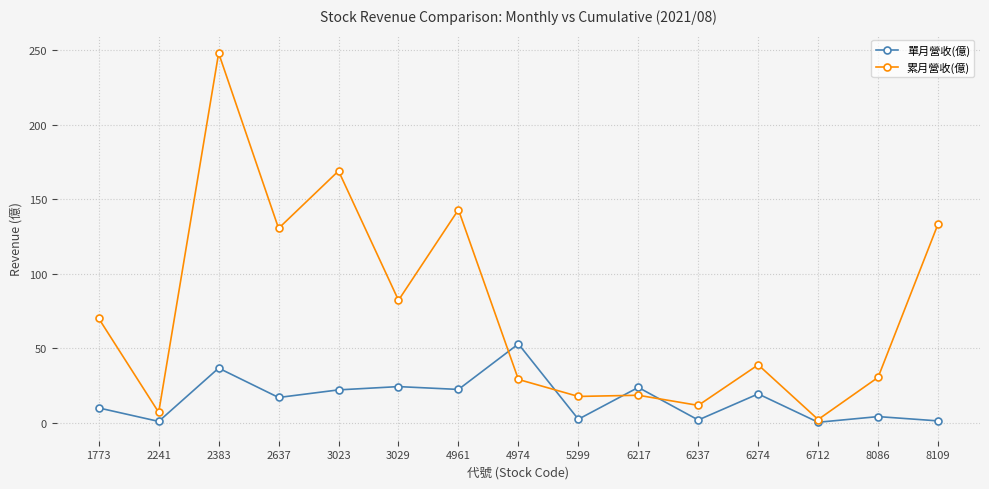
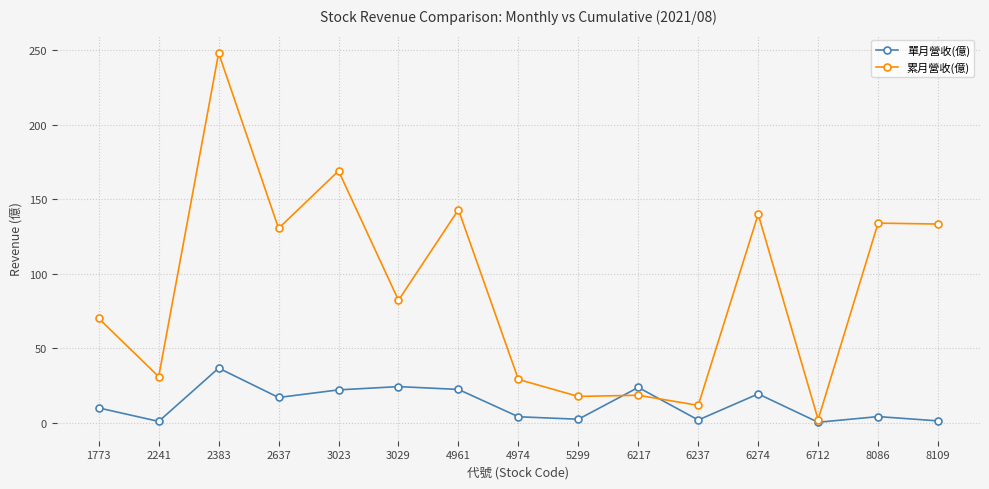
累月營收(億), 2241: 7 -> 31
單月營收(億), 4974: 53 -> 4
累月營收(億), 6274: 39 -> 140
累月營收(億), 8086: 31 -> 134
